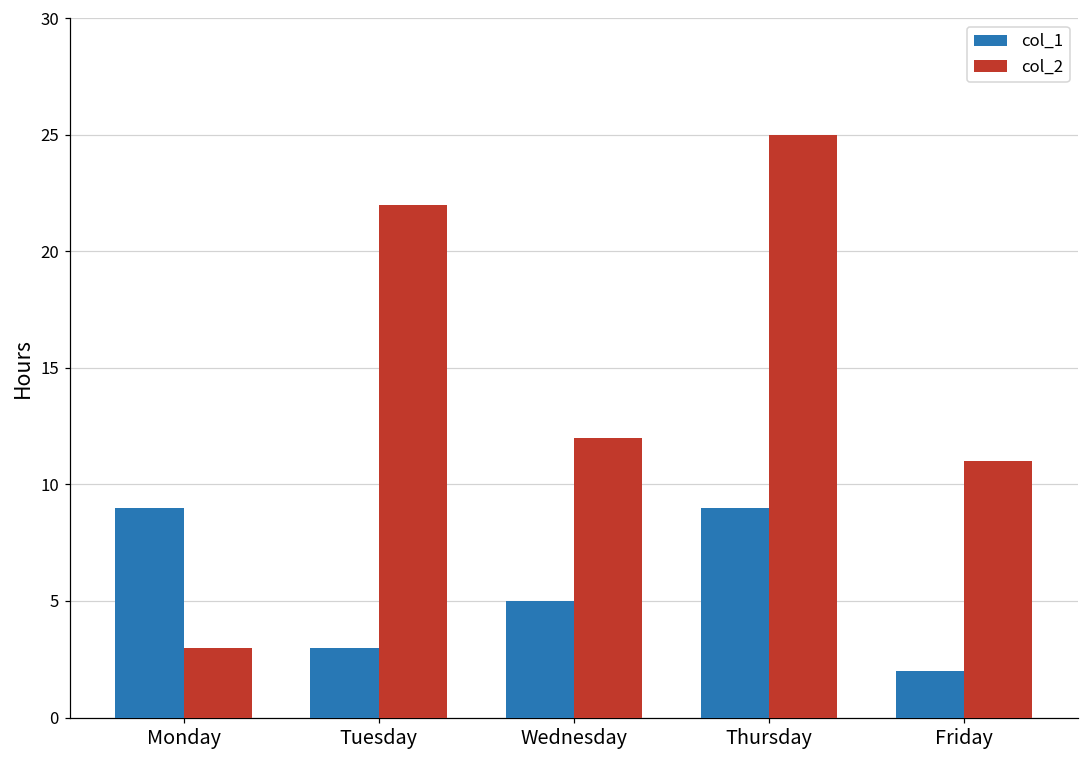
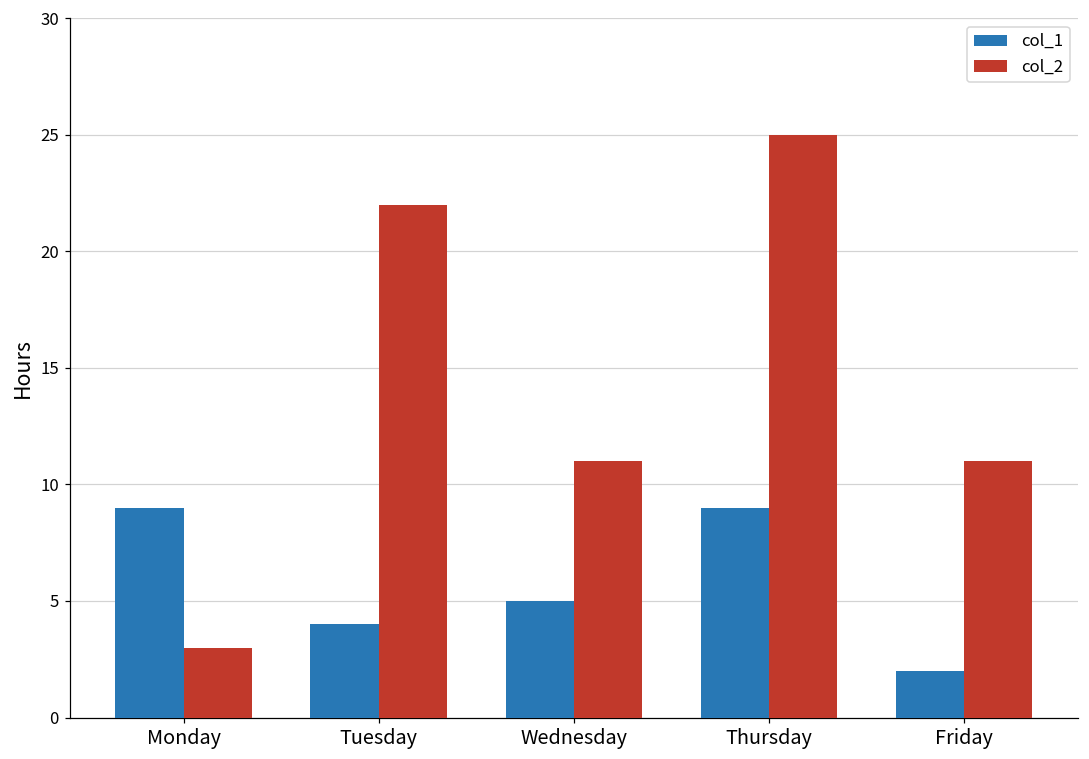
col_1, Tuesday: 3 -> 4
col_2, Wednesday: 12 -> 11
